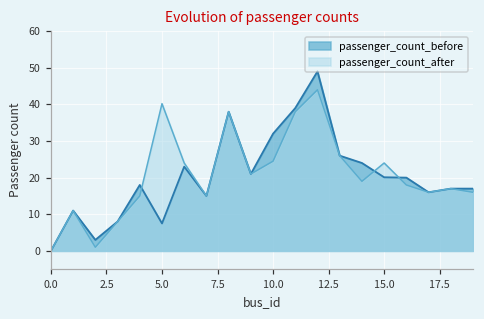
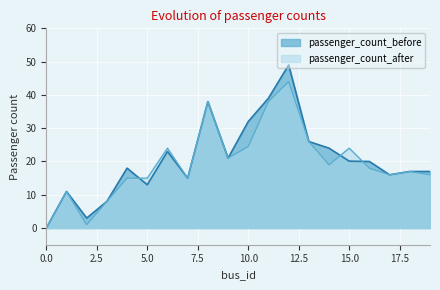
passenger_count_before, 5.0: 8 -> 13
passenger_count_after, 5.0: 40 -> 15
